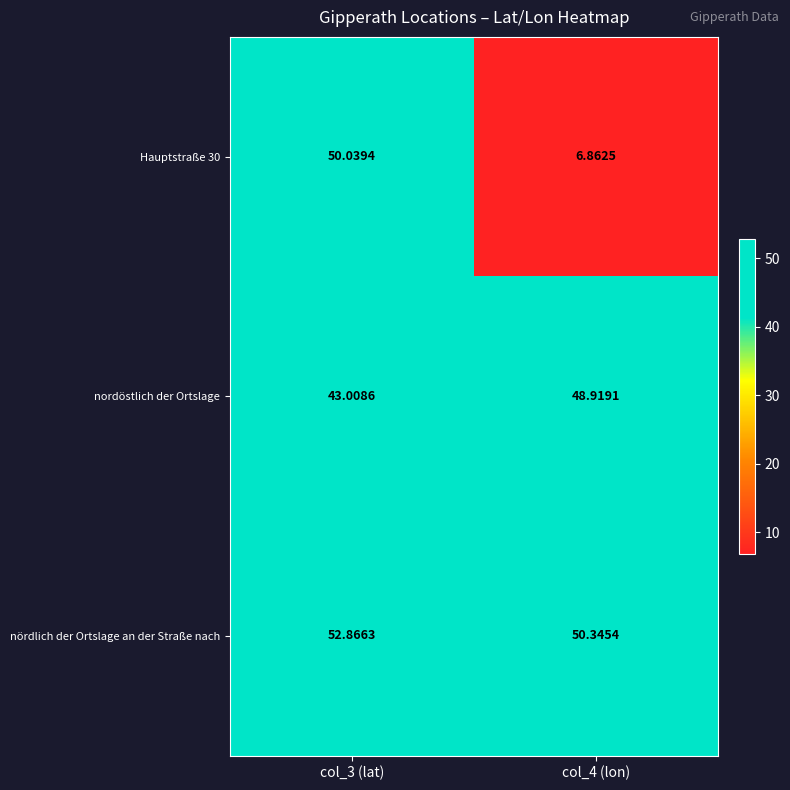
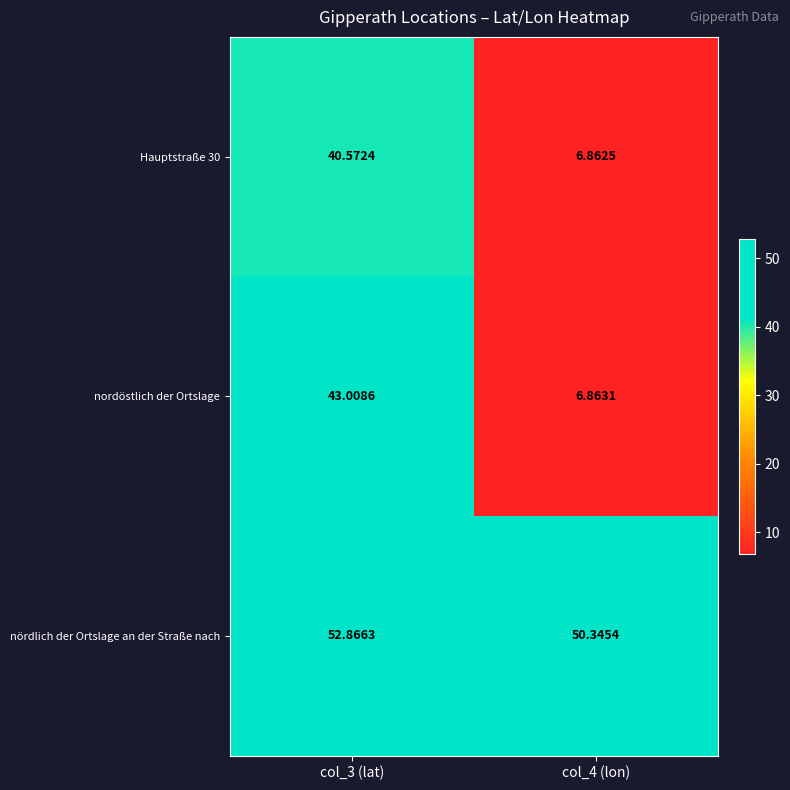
Hauptstraße 30, col_3 (lat): 50.0394 -> 40.5724
nordöstlich der Ortslage, col_4 (lon): 48.9191 -> 6.8631
